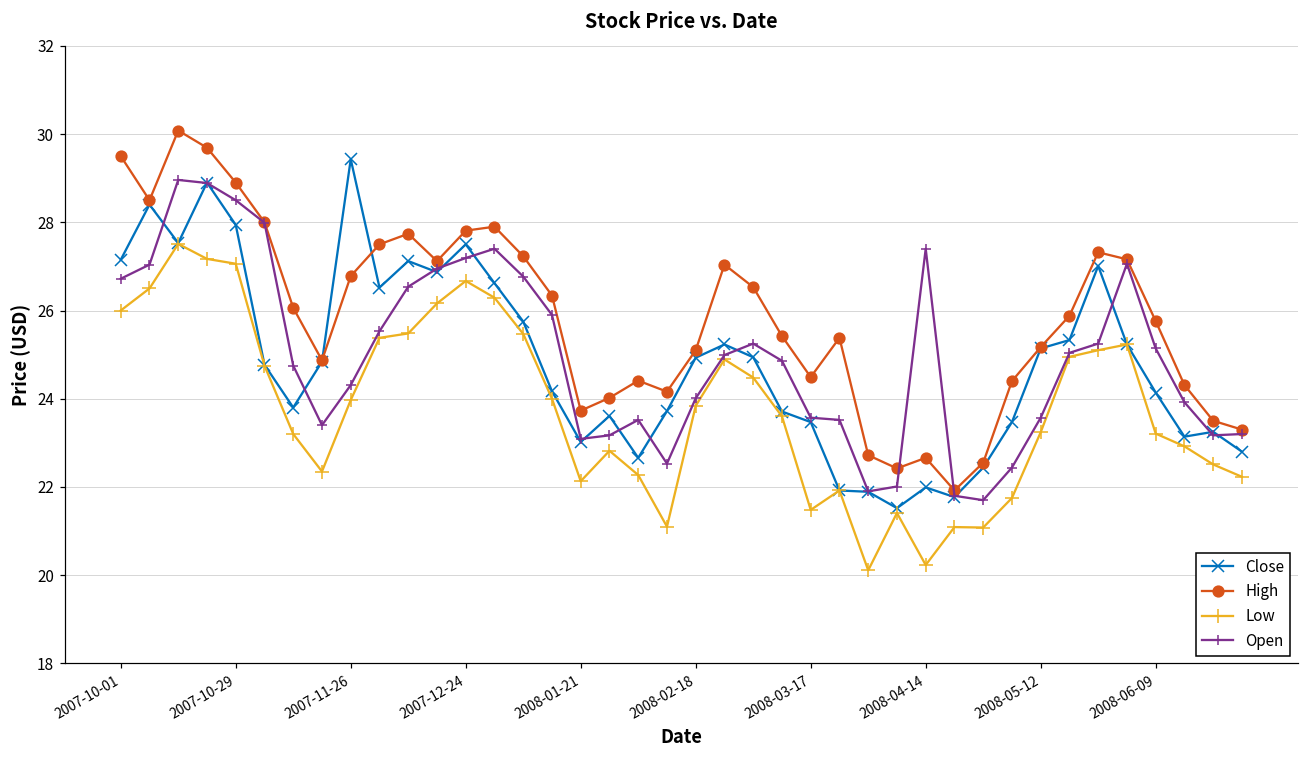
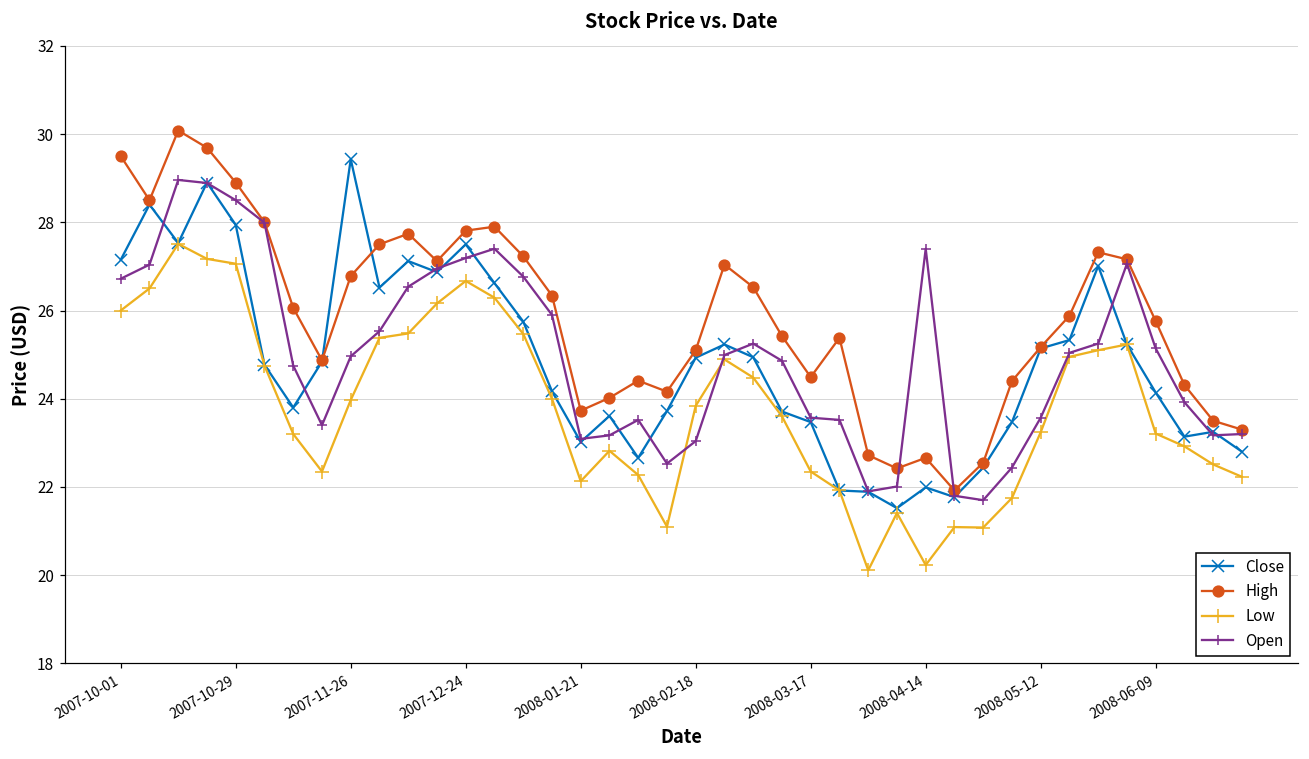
Open, 2007-11-26: 24.3 -> 25.0
Open, 2008-02-18: 24.0 -> 23.0
Low, 2008-03-17: 21.5 -> 22.4
